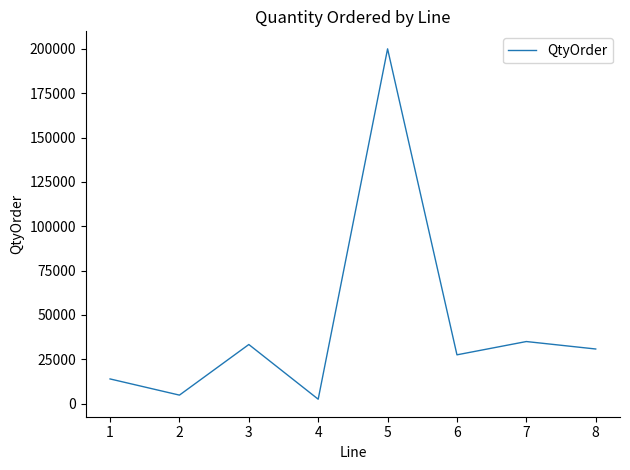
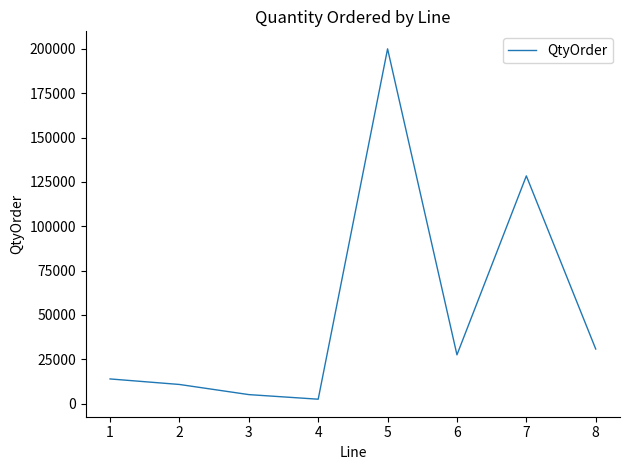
2: 5000 -> 11000
3: 33000 -> 5000
7: 35000 -> 128000
